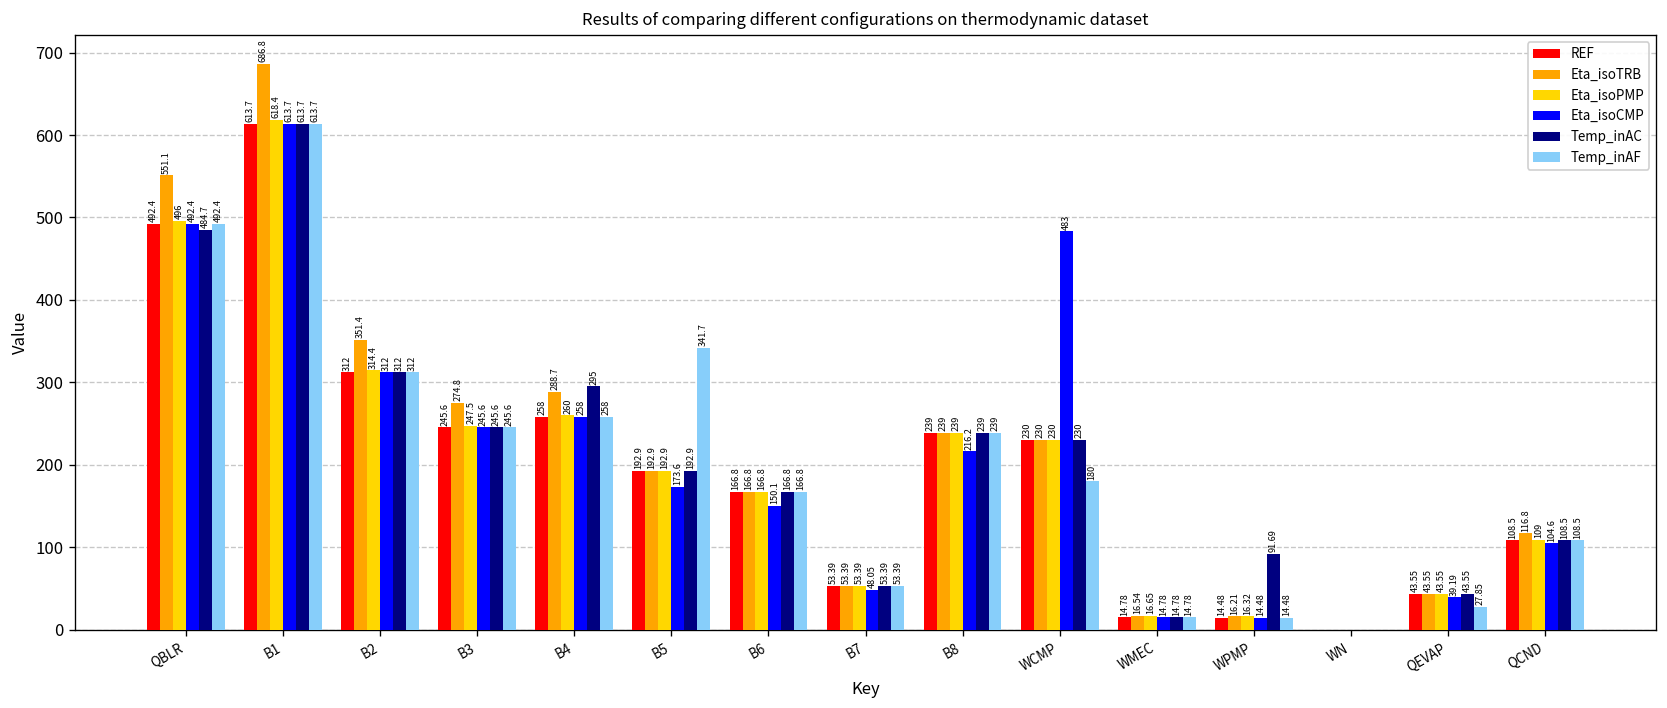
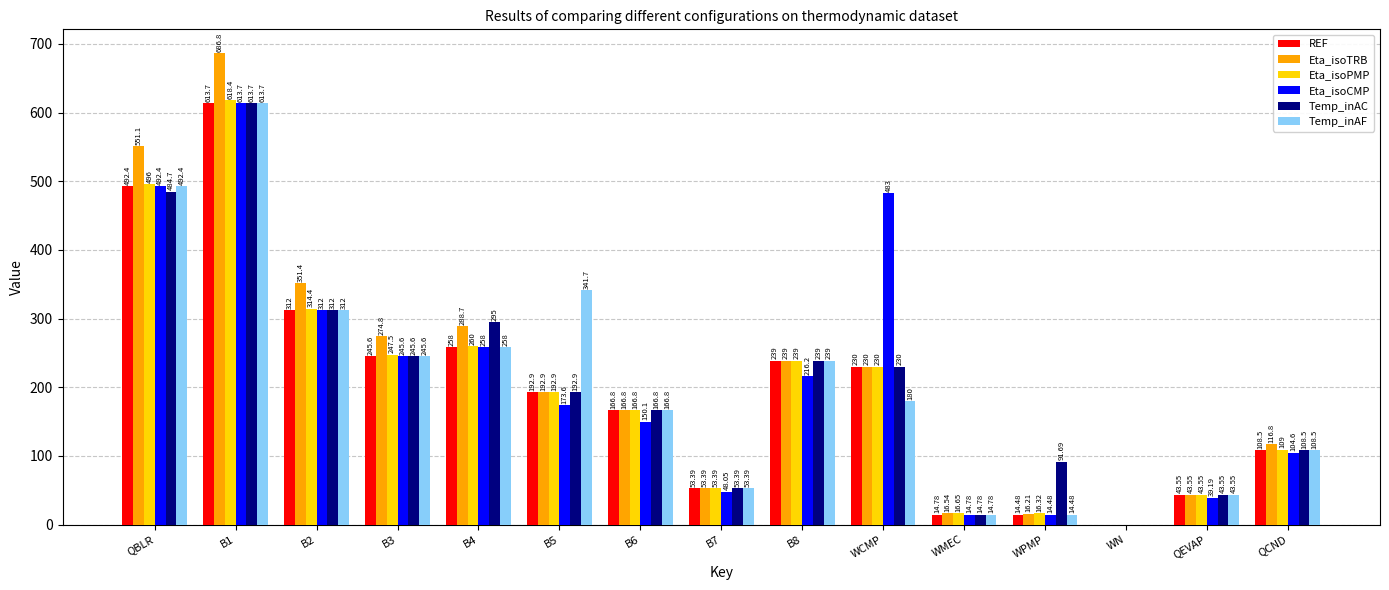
Temp_inAF, QEVAP: 27.85 -> 43.55
